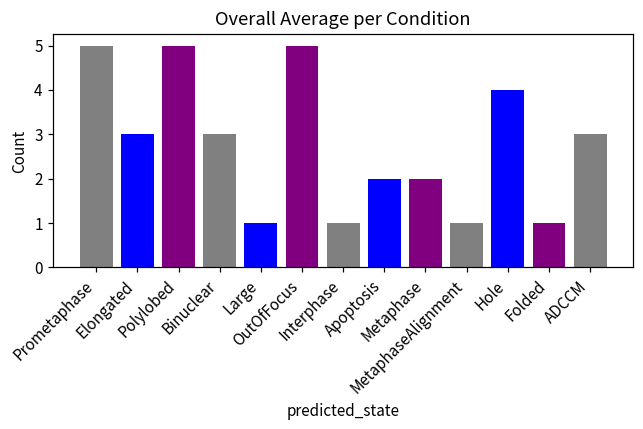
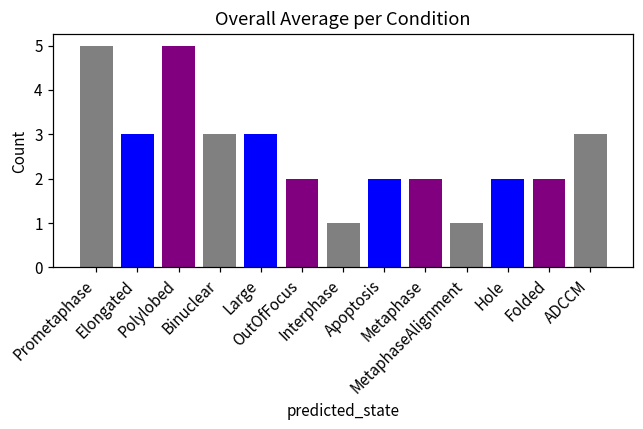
Large: 1 -> 3
OutOfFocus: 5 -> 2
Hole: 4 -> 2
Folded: 1 -> 2
